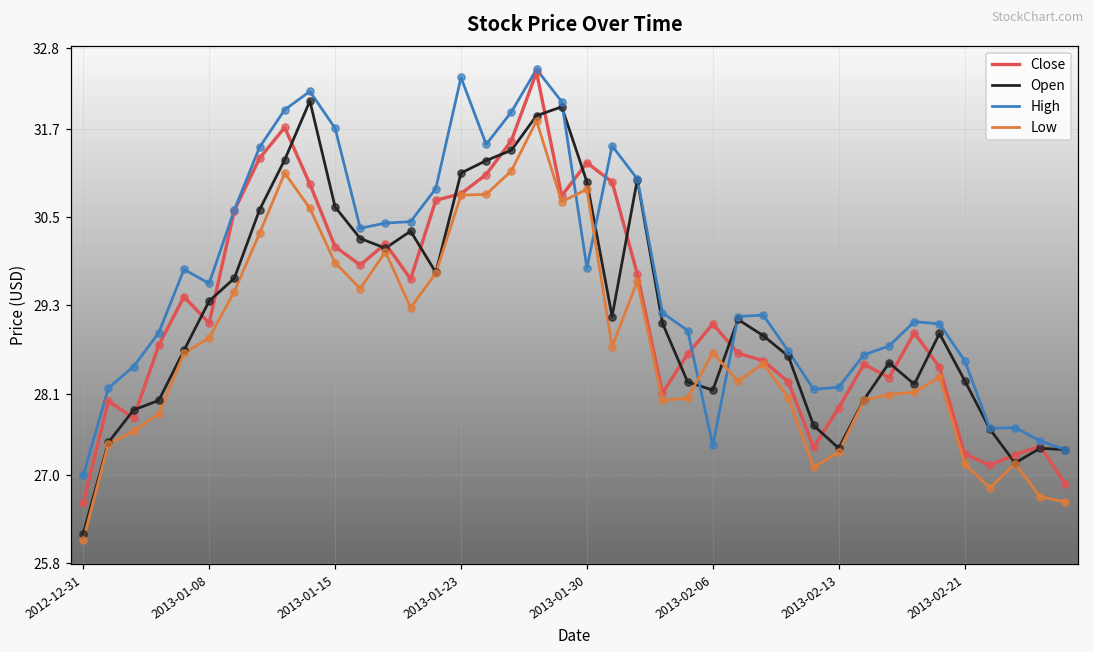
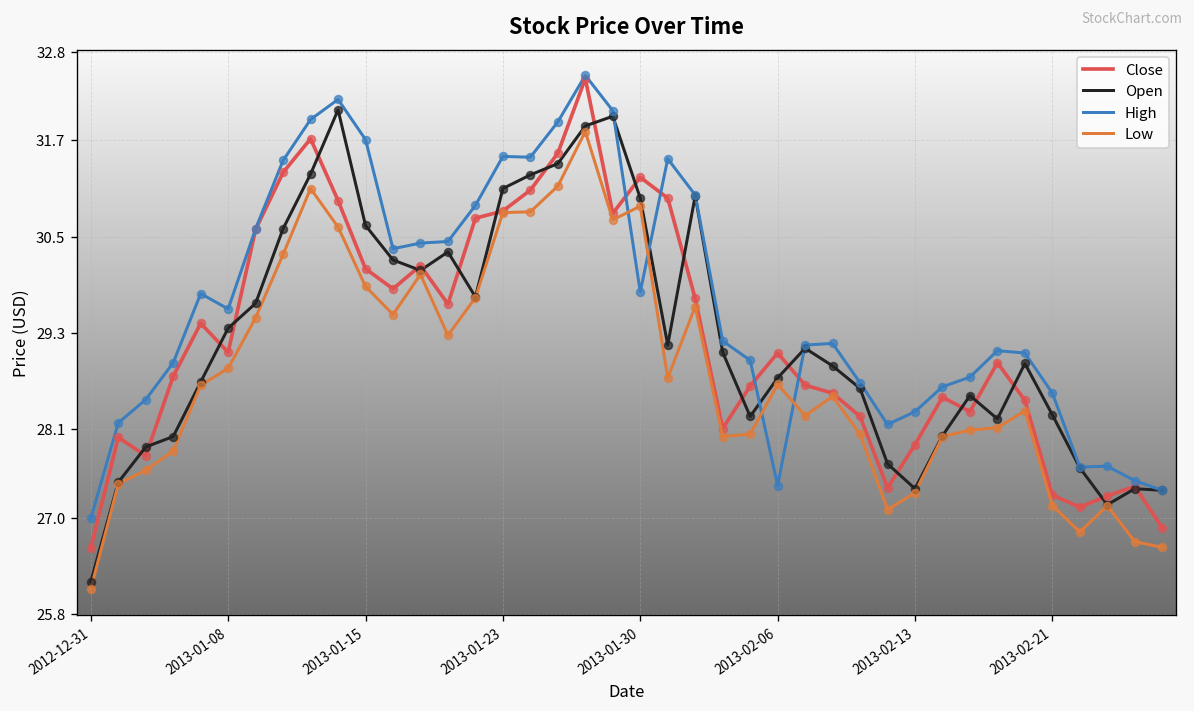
High, 2013-01-23: 32.4 -> 31.5
Open, 2013-02-06: 28.2 -> 28.7
High, 2013-02-13: 28.2 -> 28.3
